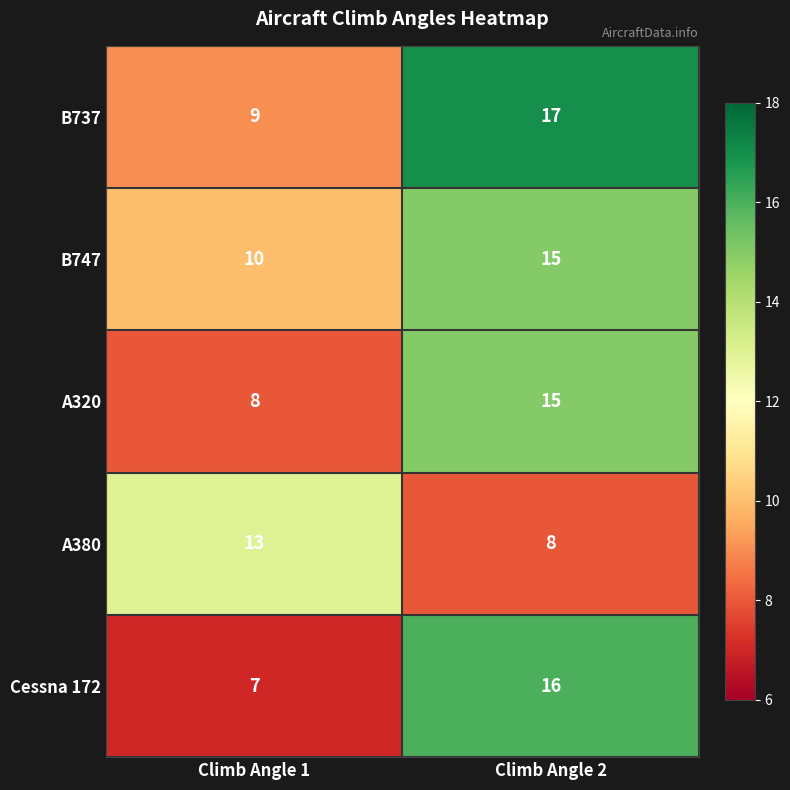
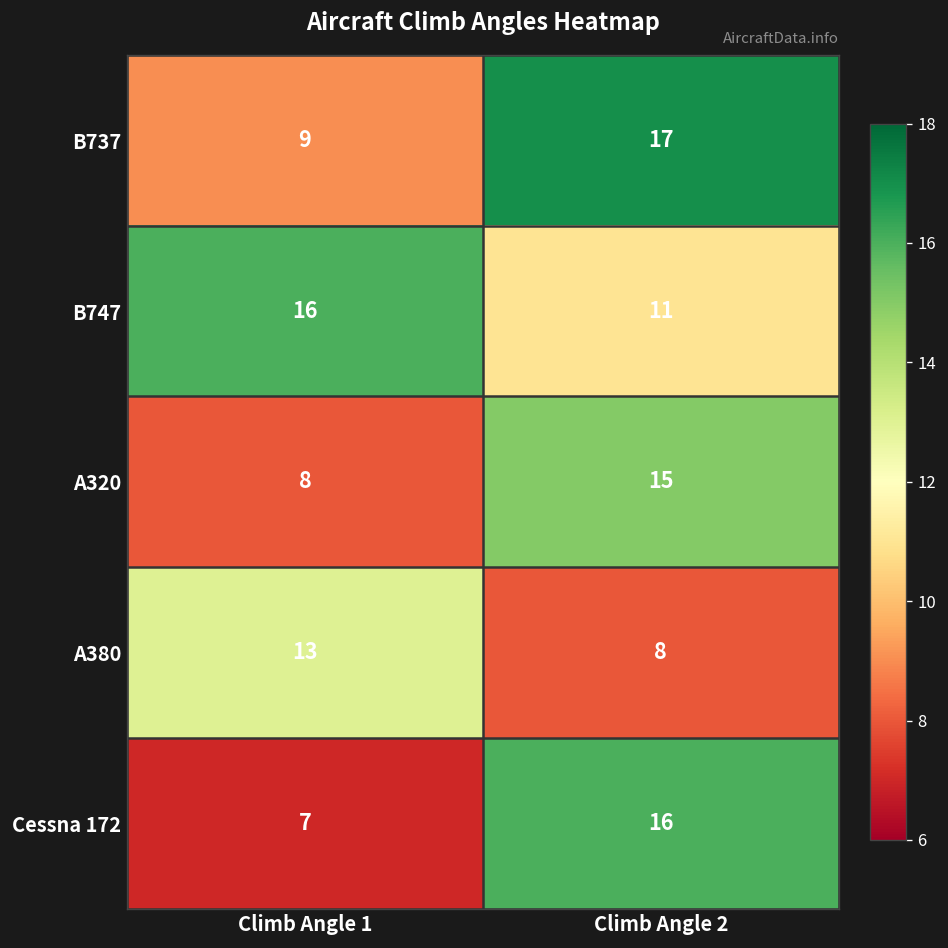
B747, Climb Angle 1: 10 -> 16
B747, Climb Angle 2: 15 -> 11
